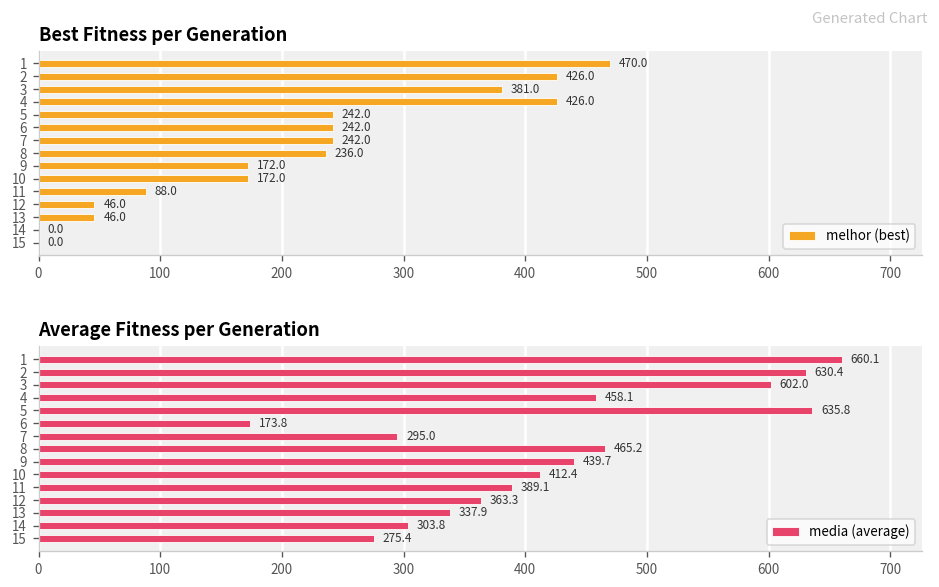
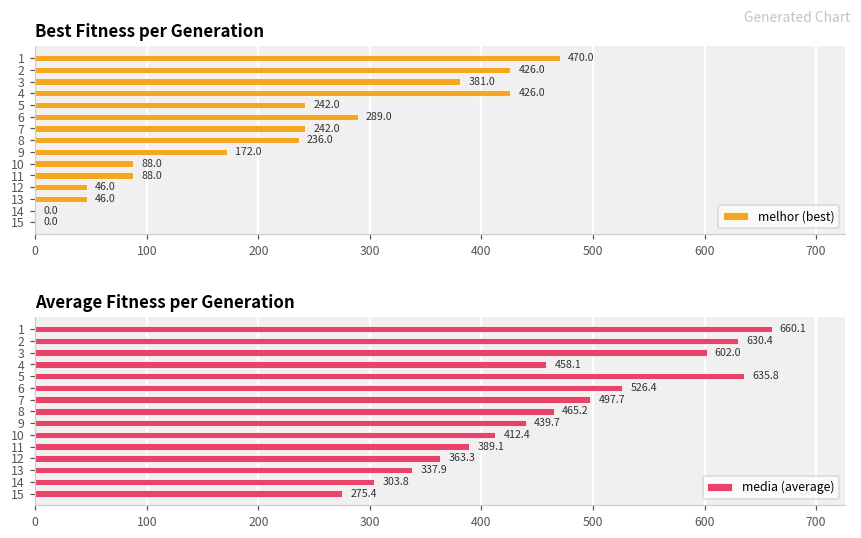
Best Fitness per Generation, 6: 242.0 -> 289.0
Best Fitness per Generation, 10: 172.0 -> 88.0
Average Fitness per Generation, 6: 173.8 -> 526.4
Average Fitness per Generation, 7: 295.0 -> 497.7
